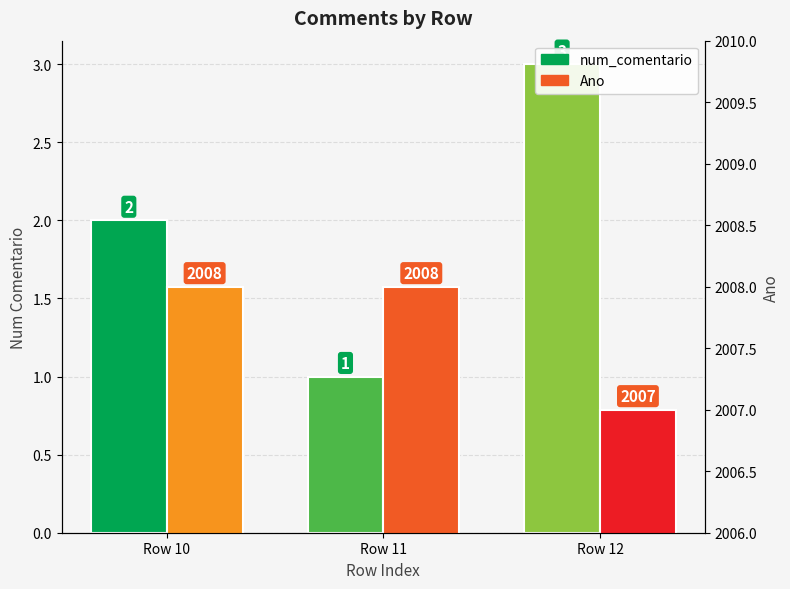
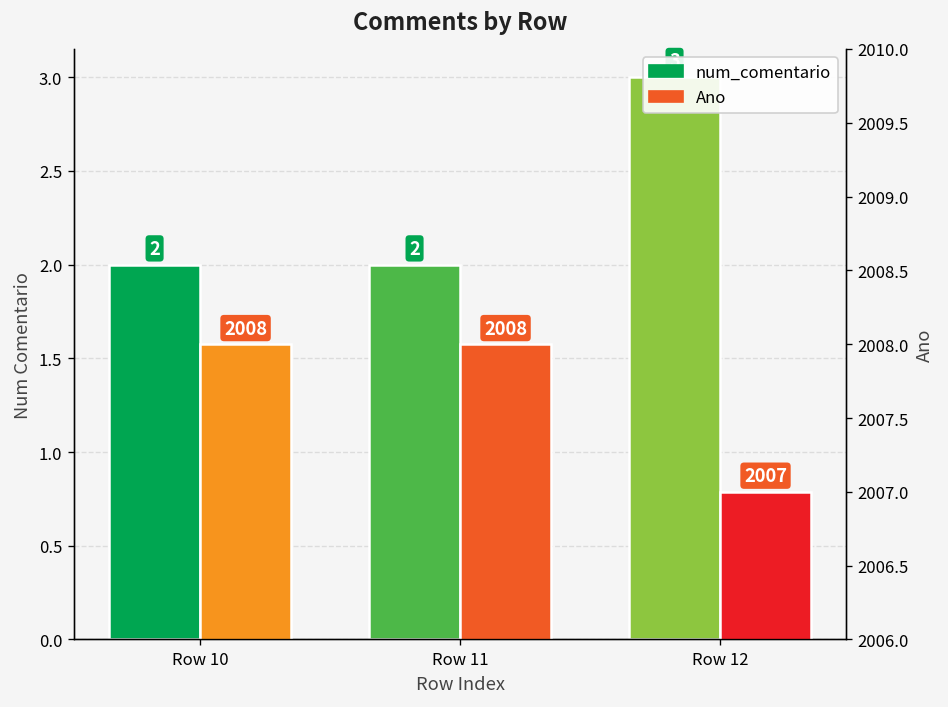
num_comentario, Row 11: 1 -> 2
